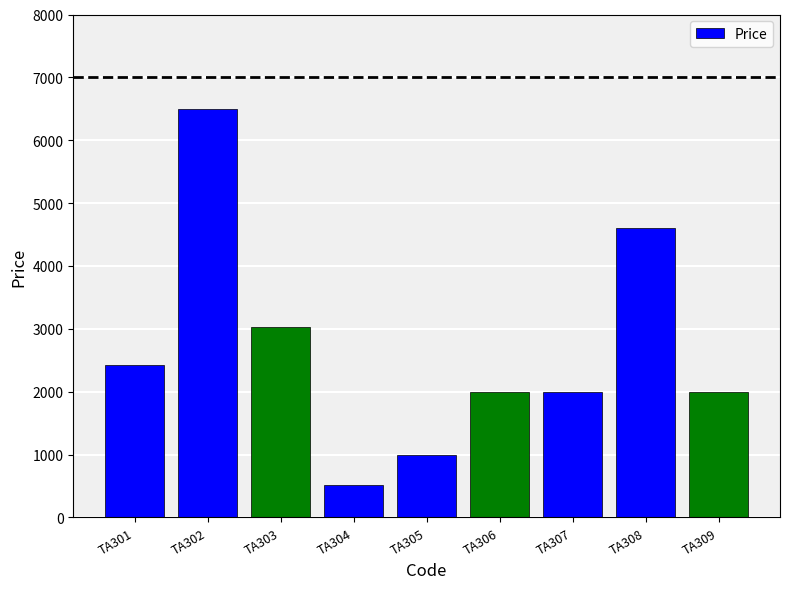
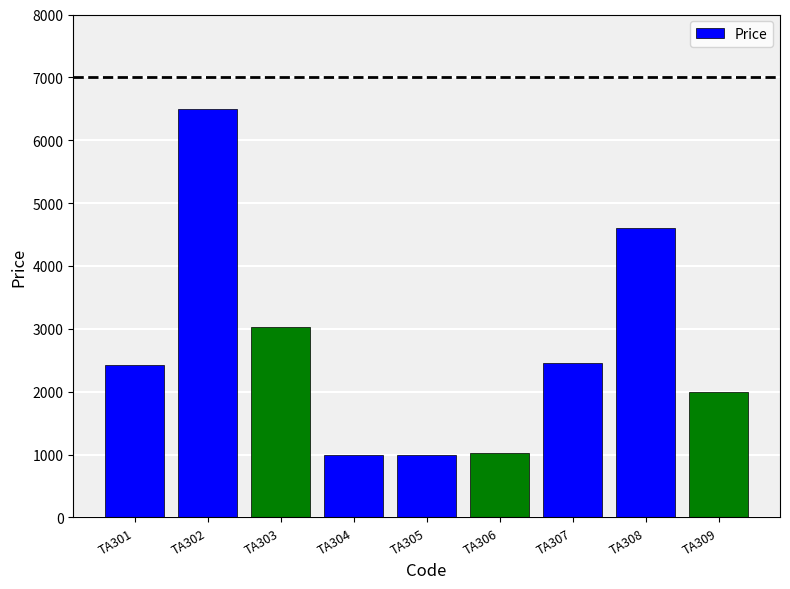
TA304: 500 -> 1000
TA306: 2000 -> 1000
TA307: 2000 -> 2500
